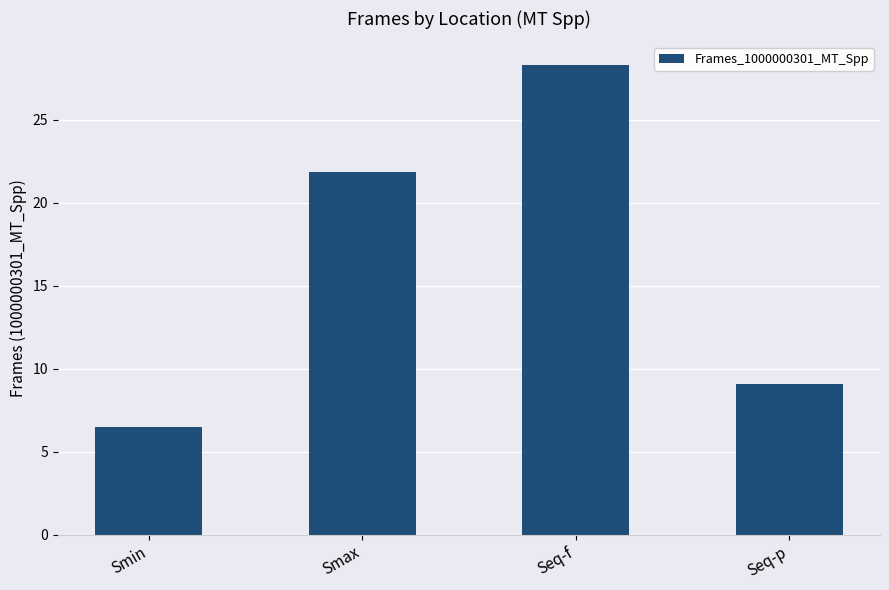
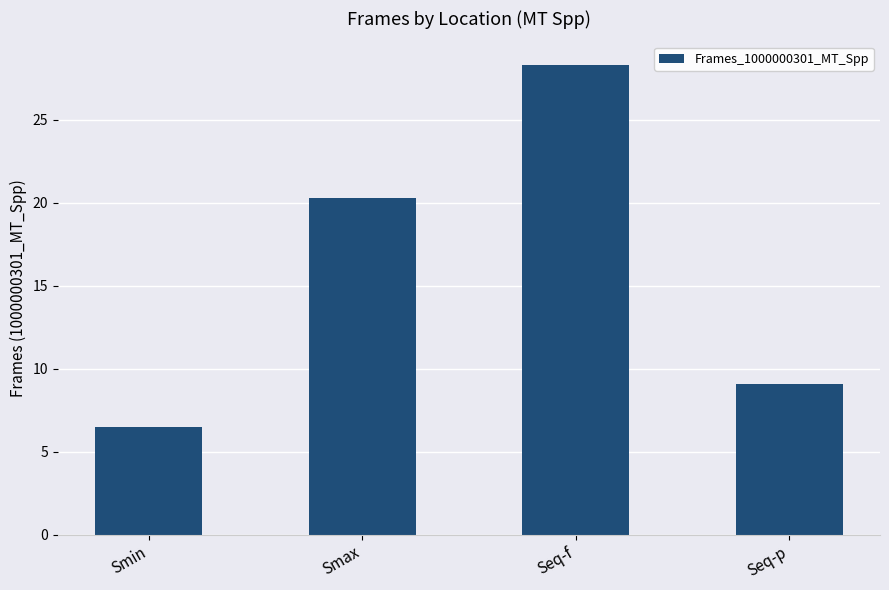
Smax: 21.9 -> 20.3
